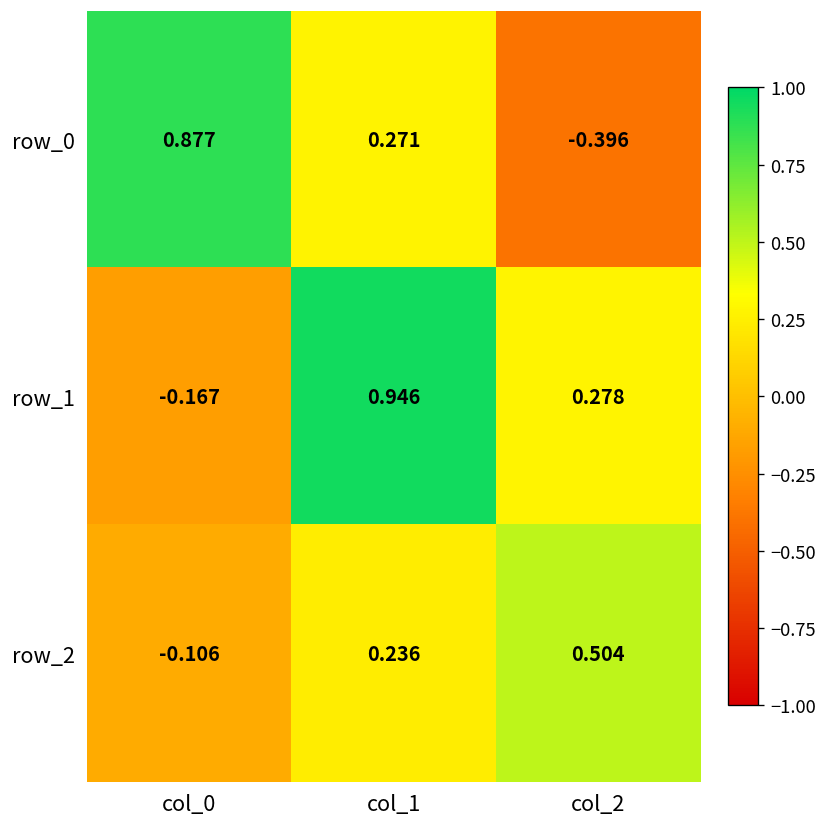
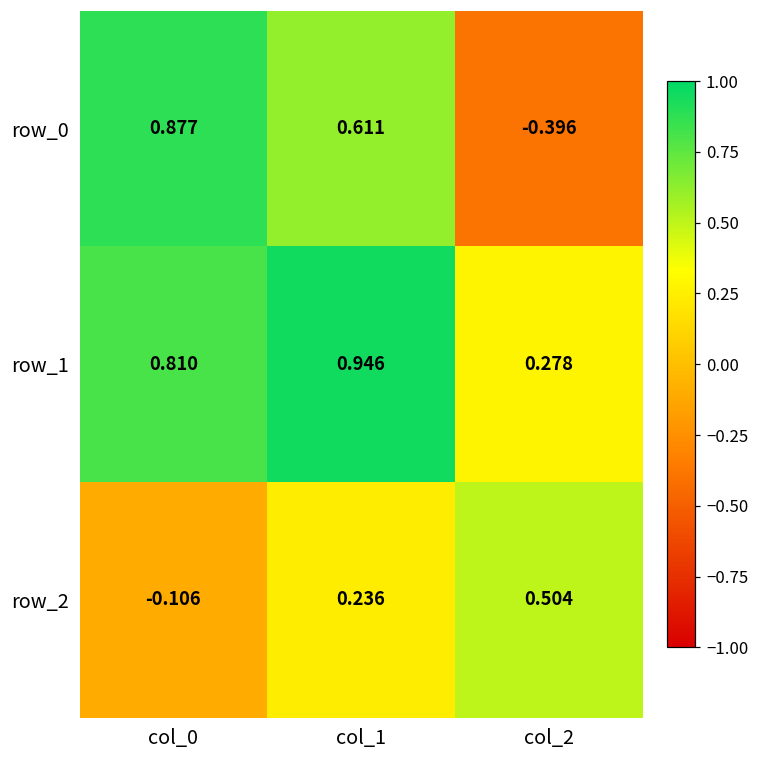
row_0, col_1: 0.271 -> 0.611
row_1, col_0: -0.167 -> 0.810
